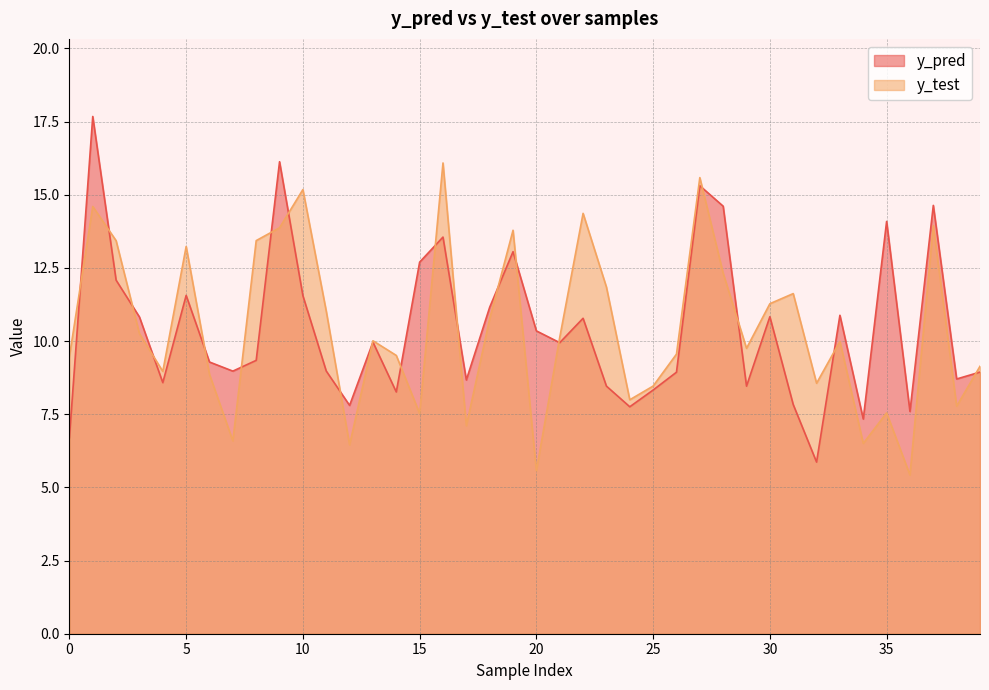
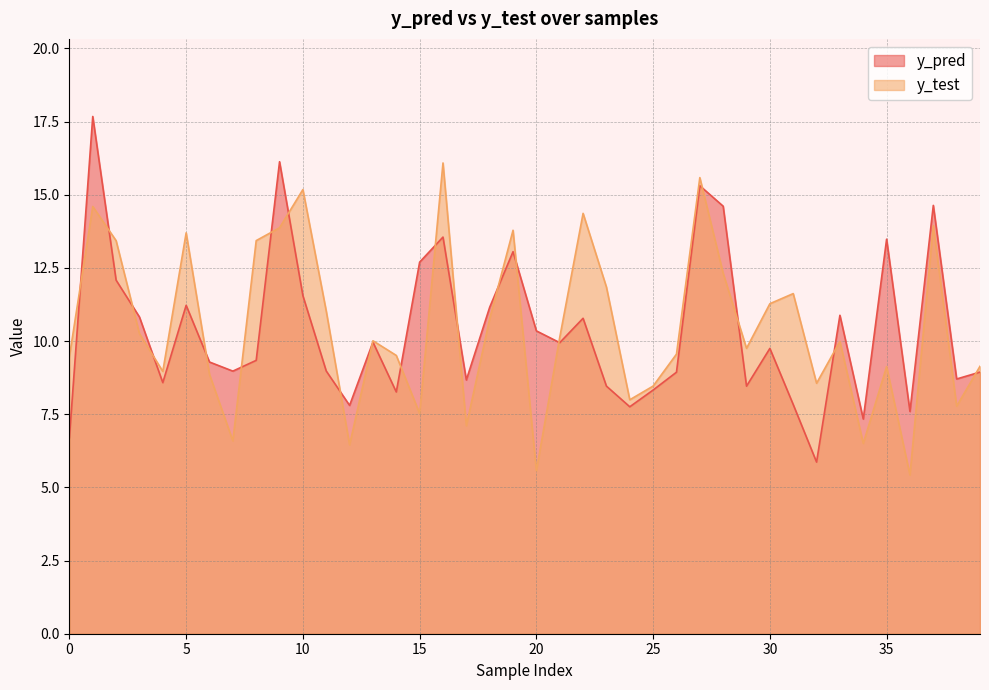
y_pred, 5: 11.6 -> 11.2
y_test, 5: 13.2 -> 13.7
y_pred, 30: 10.8 -> 9.7
y_pred, 35: 14.1 -> 13.5
y_test, 35: 7.5 -> 9.1
